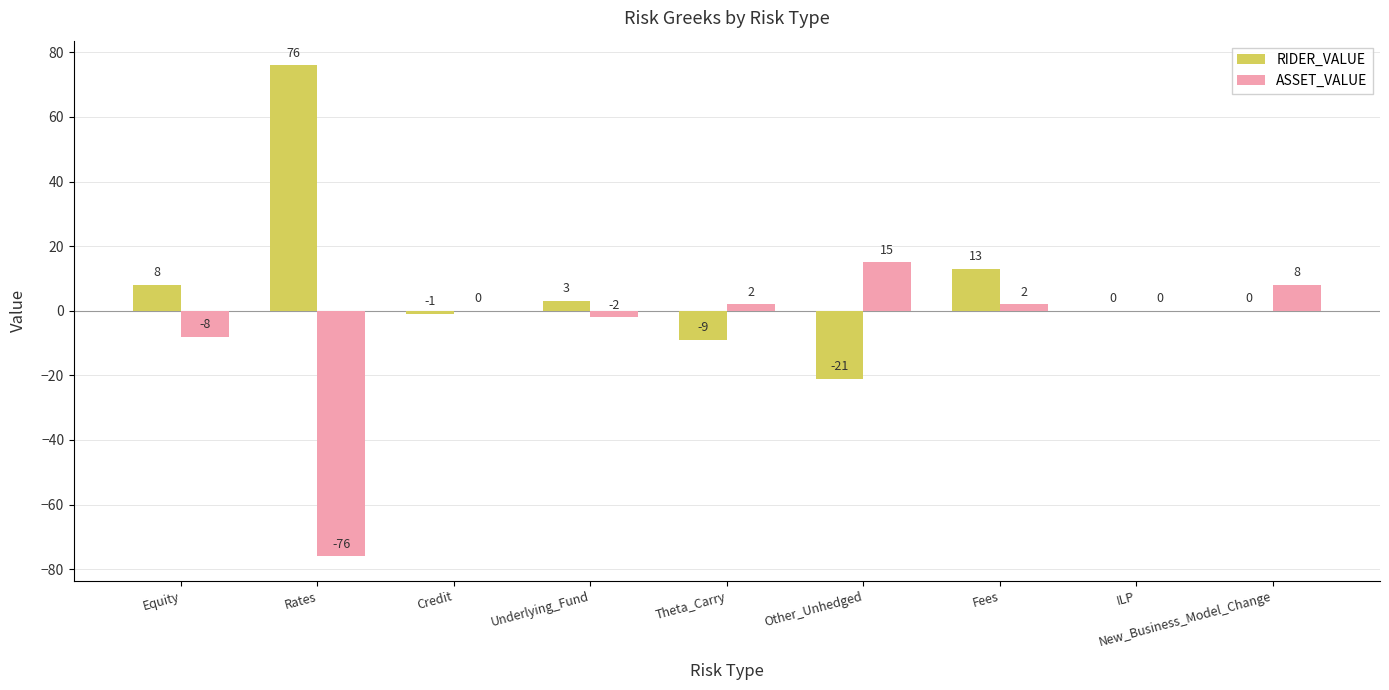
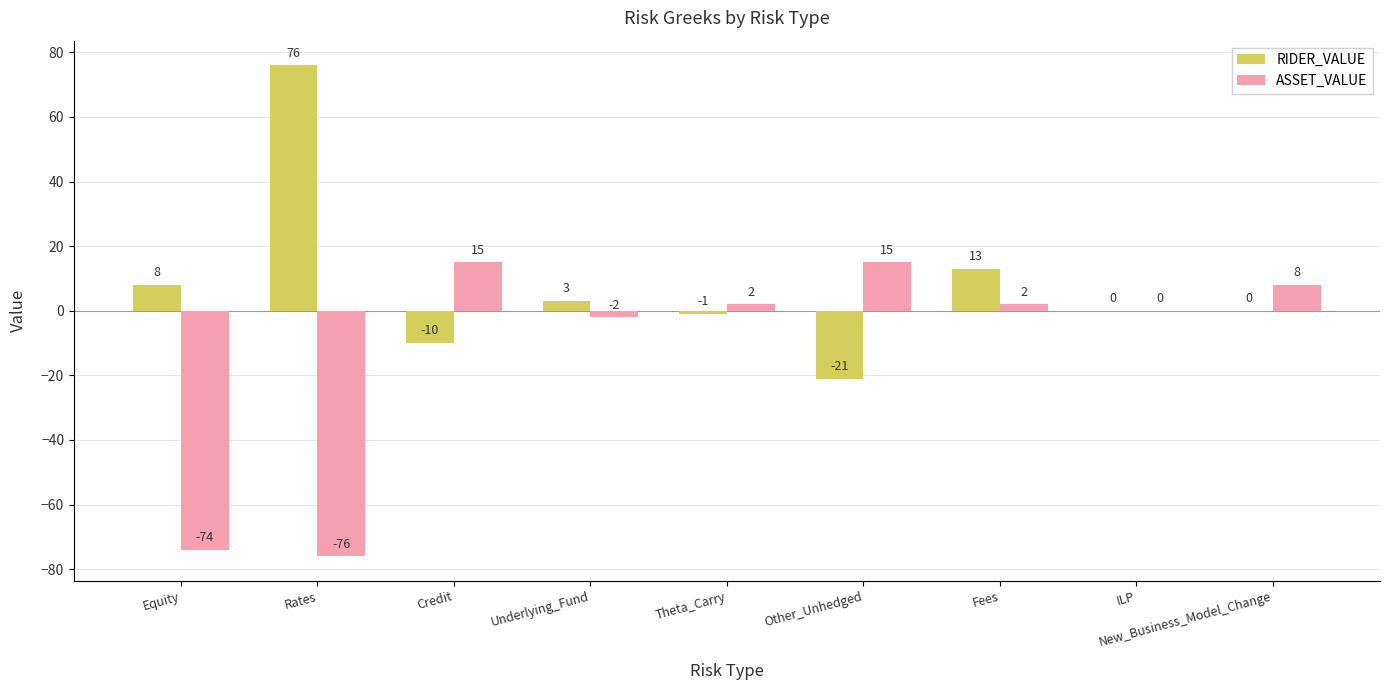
ASSET_VALUE, Equity: -8 -> -74
RIDER_VALUE, Credit: -1 -> -10
ASSET_VALUE, Credit: 0 -> 15
RIDER_VALUE, Theta_Carry: -9 -> -1
